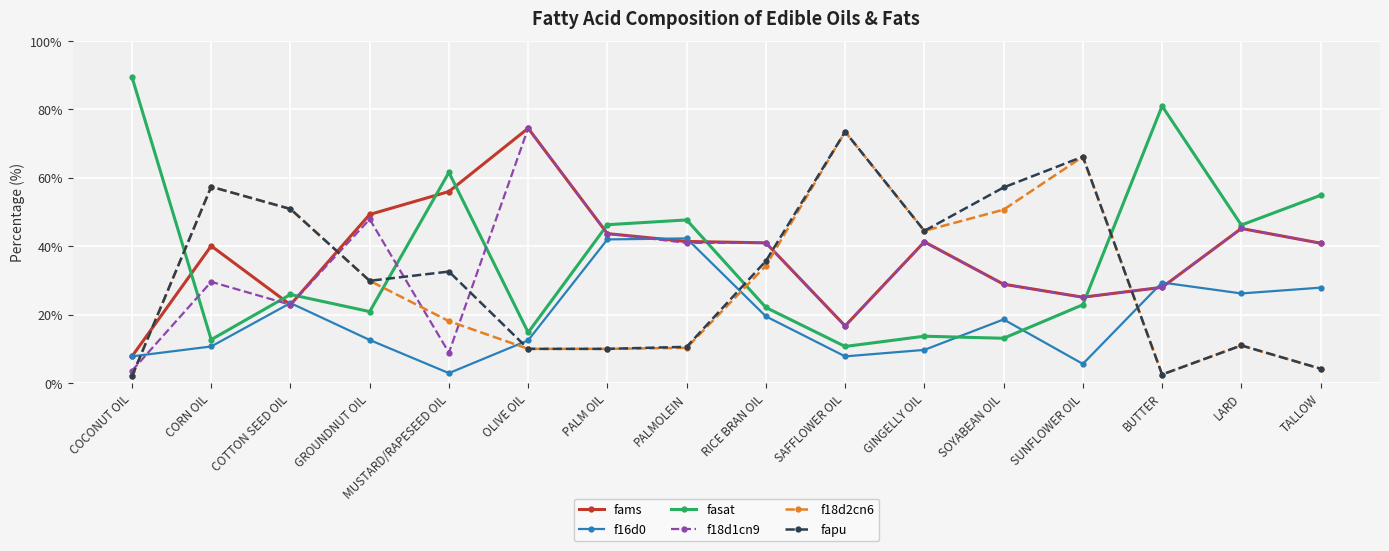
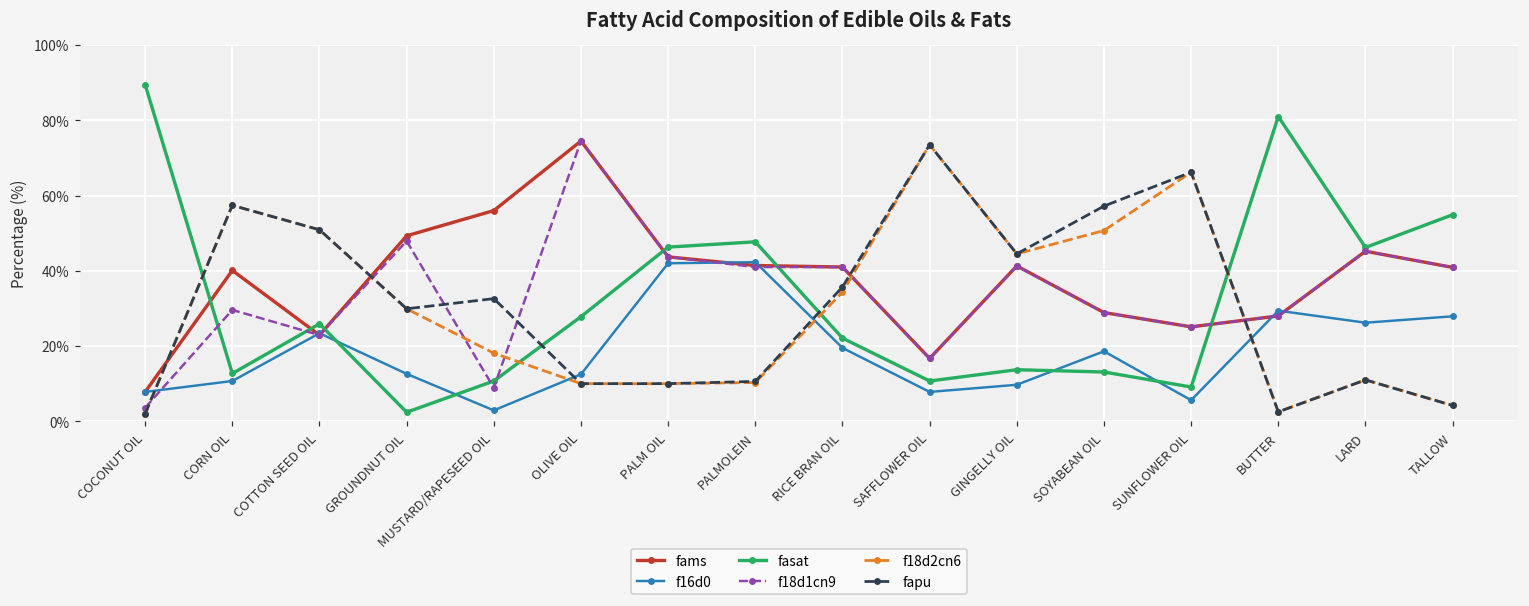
fasat, GROUNDNUT OIL: 21% -> 2%
fasat, MUSTARD/RAPESEED OIL: 62% -> 11%
fasat, OLIVE OIL: 15% -> 28%
fasat, SUNFLOWER OIL: 23% -> 9%
